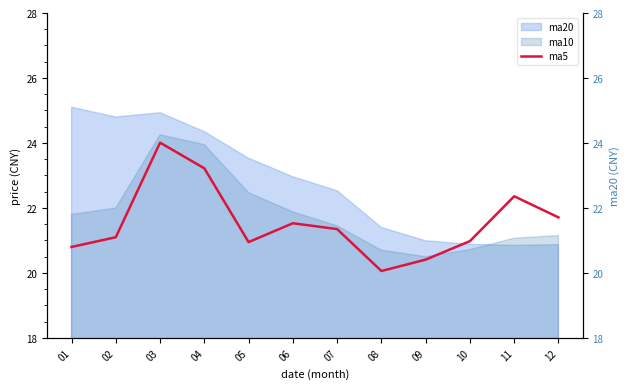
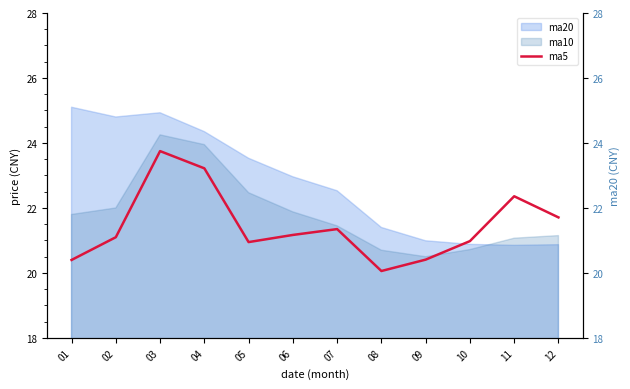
ma5, 01: 20.8 -> 20.4
ma5, 03: 24.0 -> 23.8
ma5, 06: 21.5 -> 21.2
